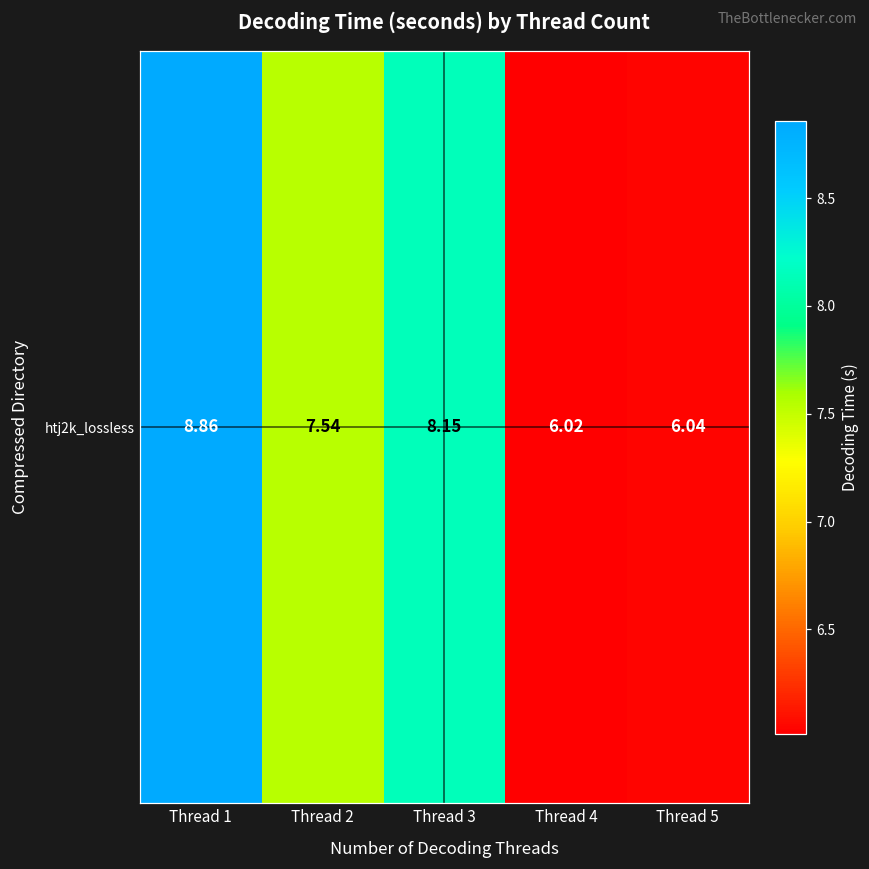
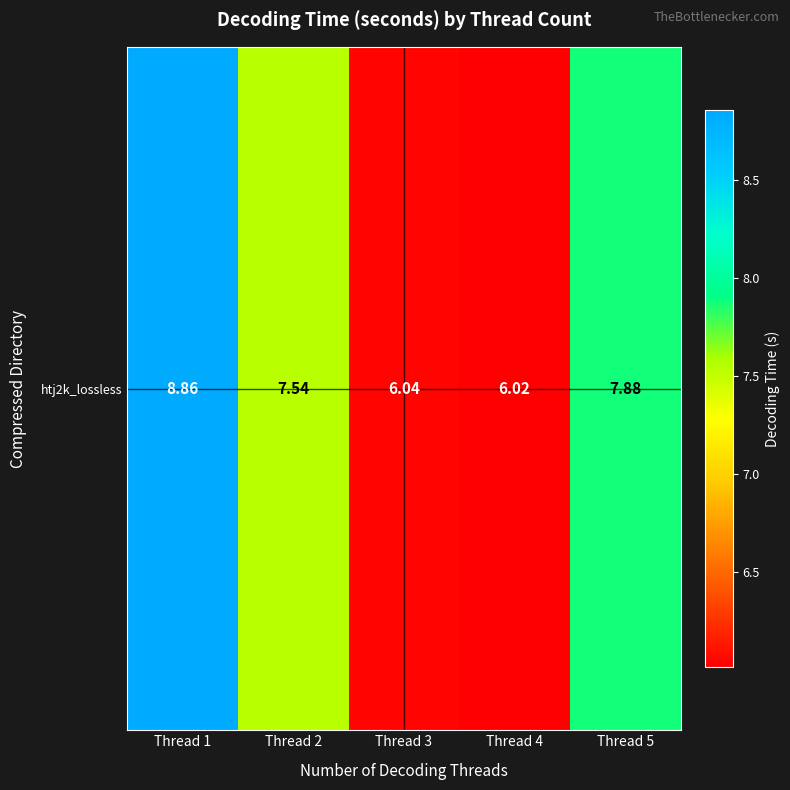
htj2k_lossless, Thread 3: 8.15 -> 6.04
htj2k_lossless, Thread 5: 6.04 -> 7.88
